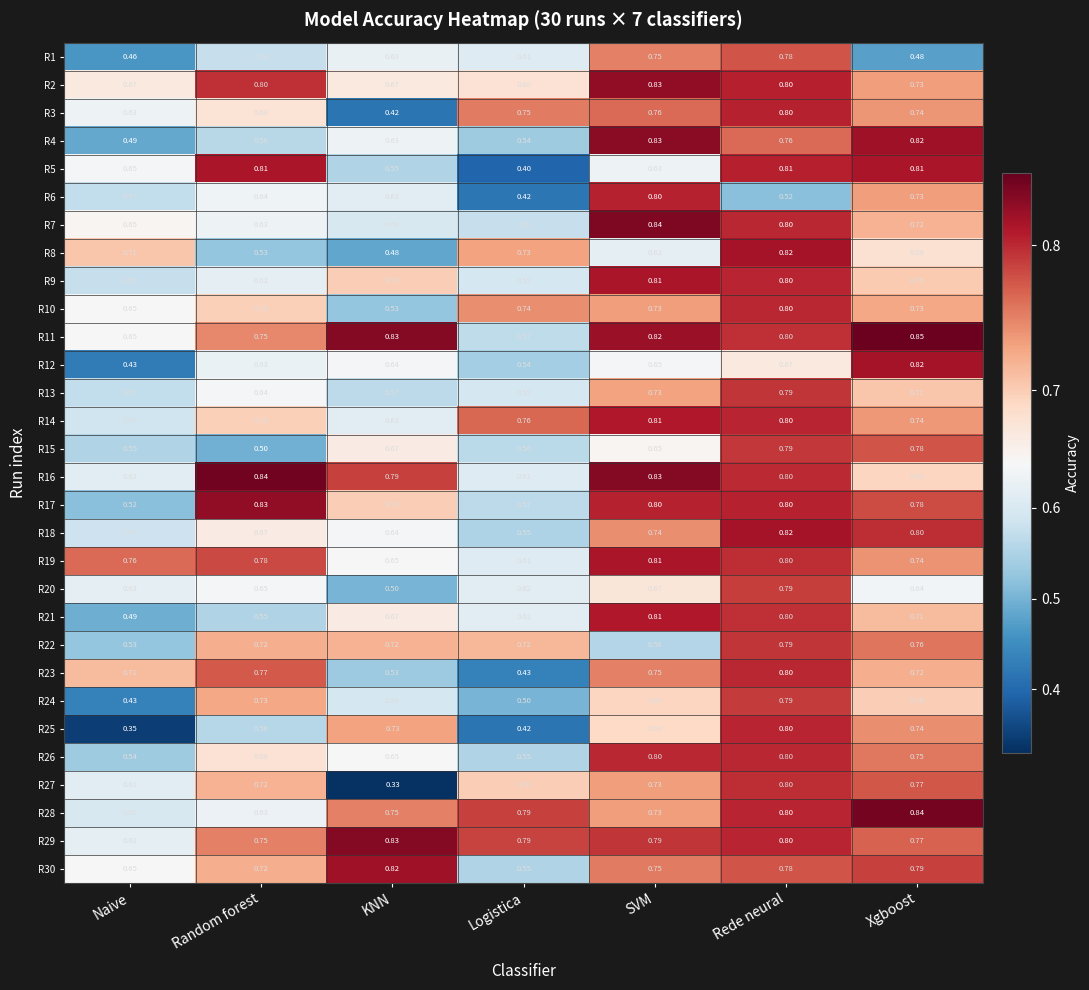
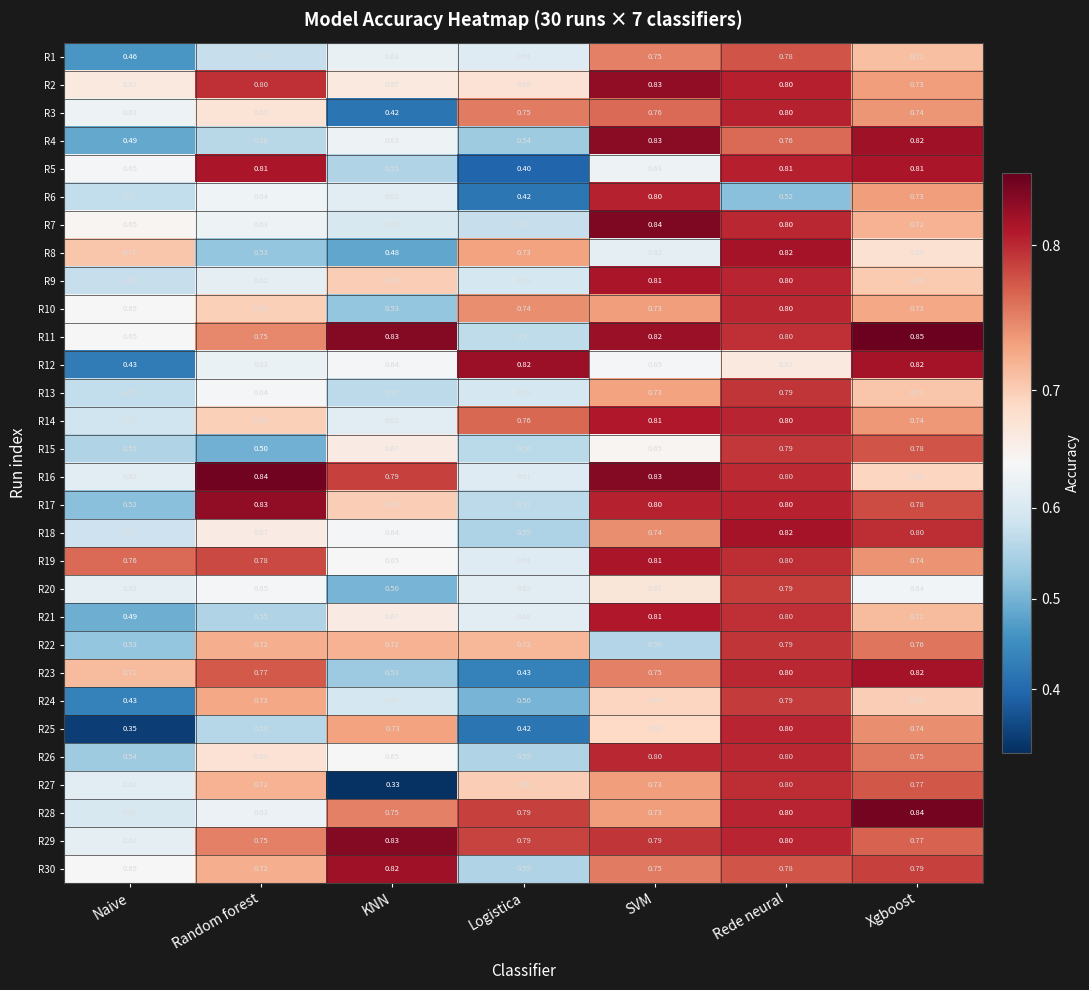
R1, Xgboost: 0.48 -> 0.71
R12, Logistica: 0.54 -> 0.82
R23, Xgboost: 0.72 -> 0.82
